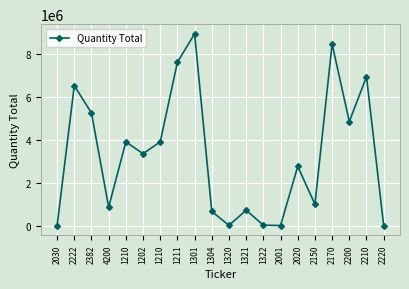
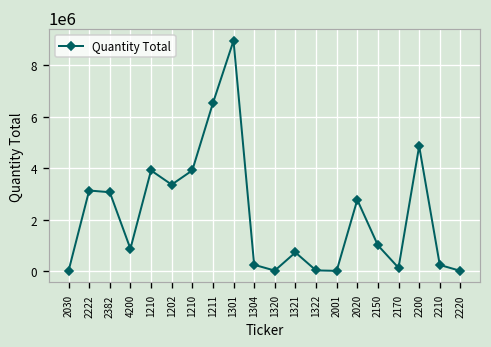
2222: 6500000 -> 3100000
2382: 5300000 -> 3100000
1211: 7600000 -> 6500000
1304: 700000 -> 200000
2170: 8500000 -> 100000
2210: 6900000 -> 200000
